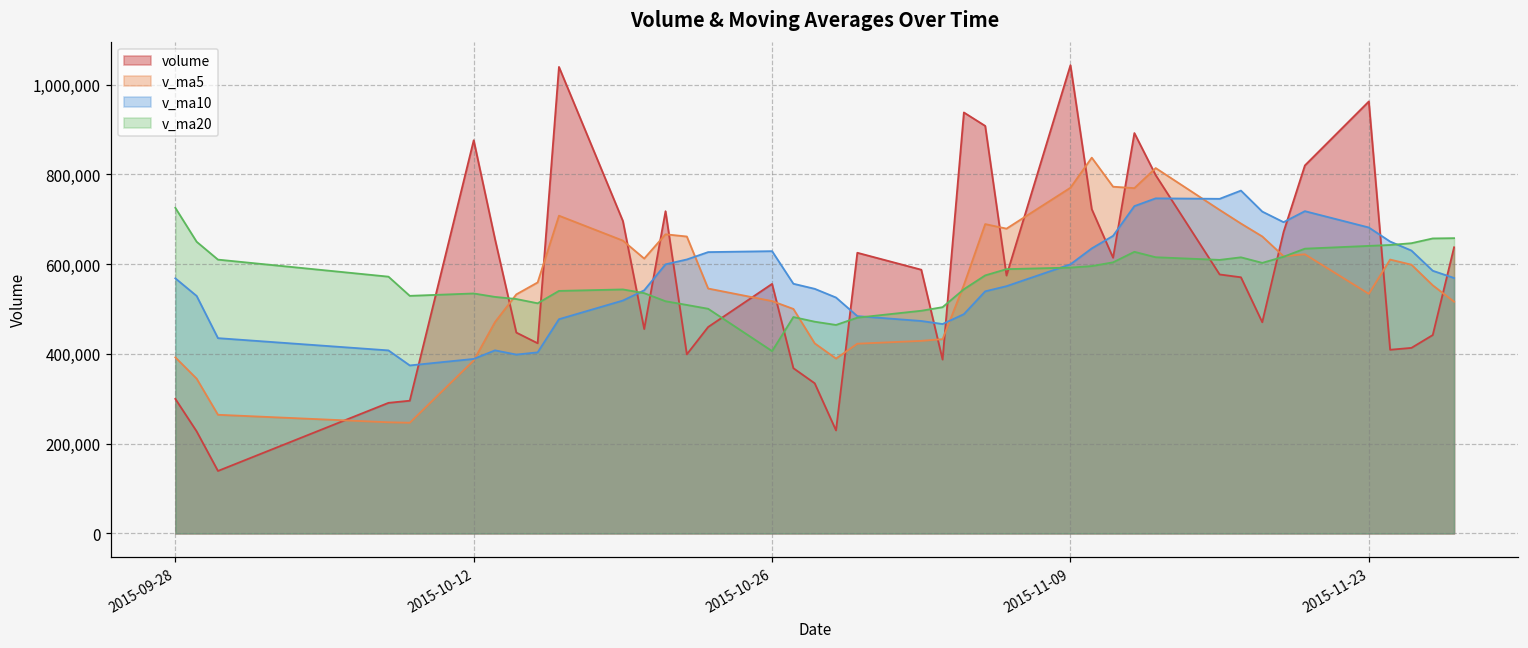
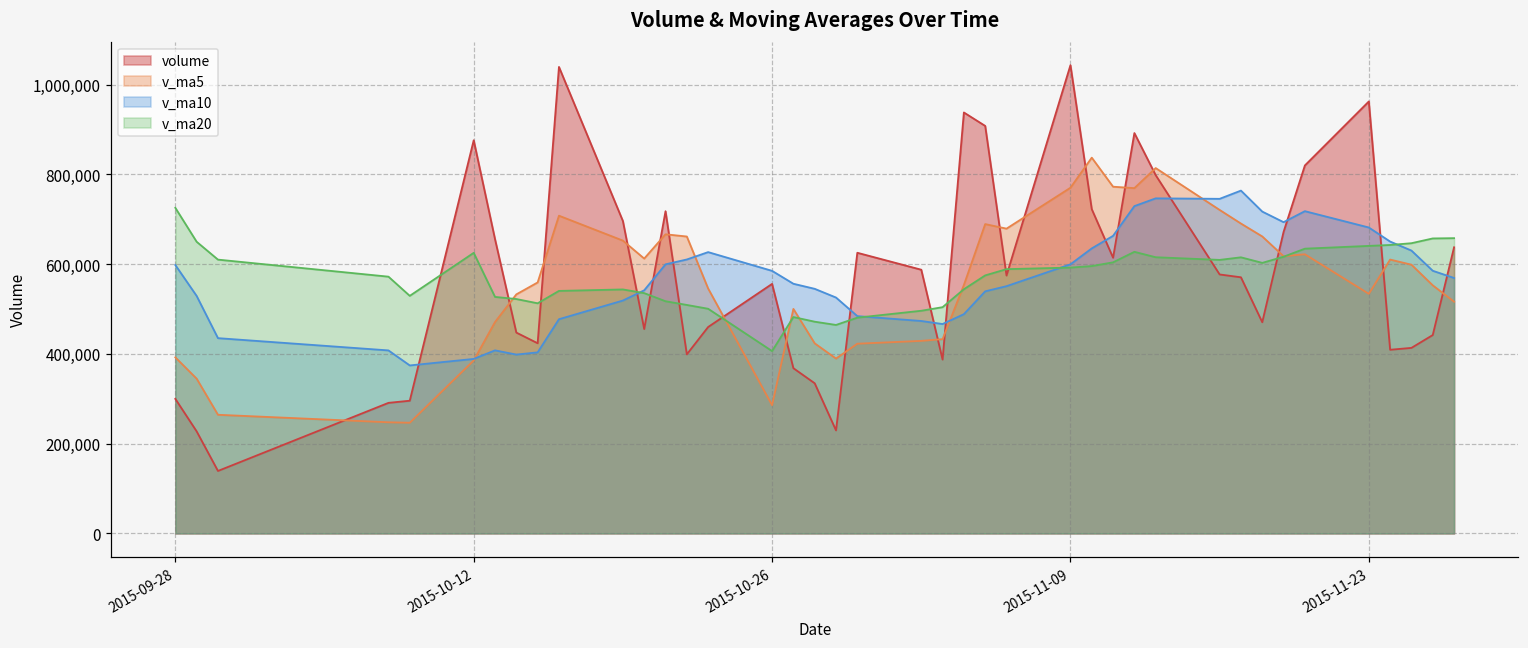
v_ma10, 2015-09-28: 570,000 -> 600,000
v_ma20, 2015-10-12: 530,000 -> 630,000
v_ma5, 2015-10-26: 520,000 -> 290,000
v_ma10, 2015-10-26: 630,000 -> 580,000
